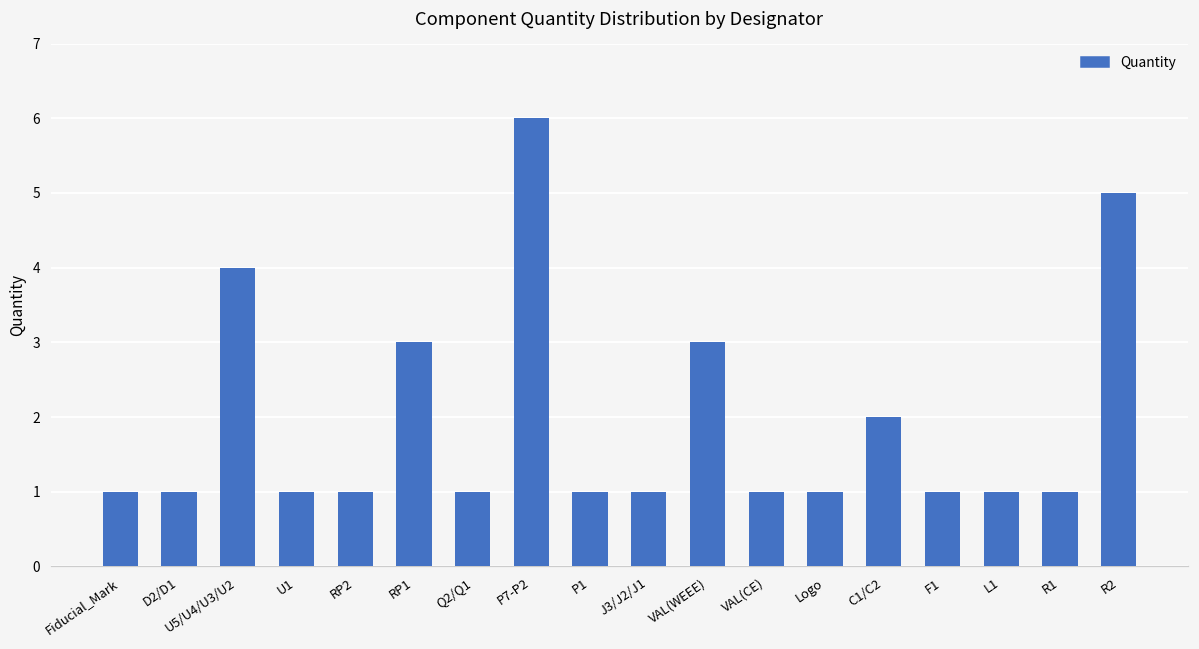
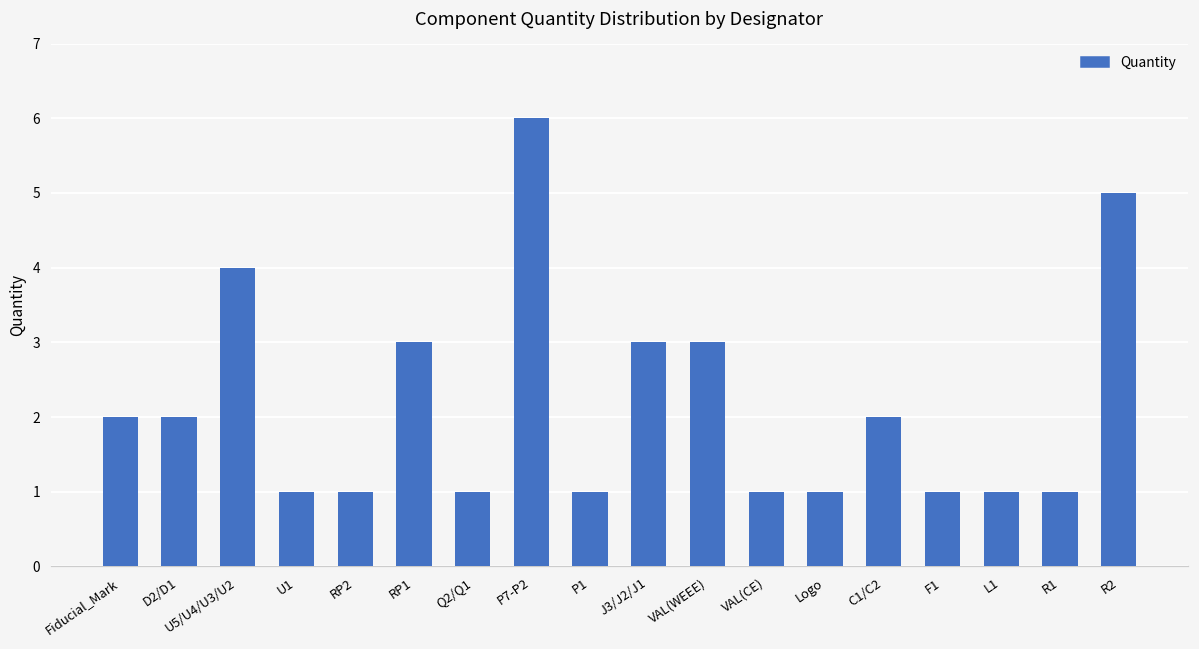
Fiducial_Mark: 1 -> 2
D2/D1: 1 -> 2
J3/J2/J1: 1 -> 3
